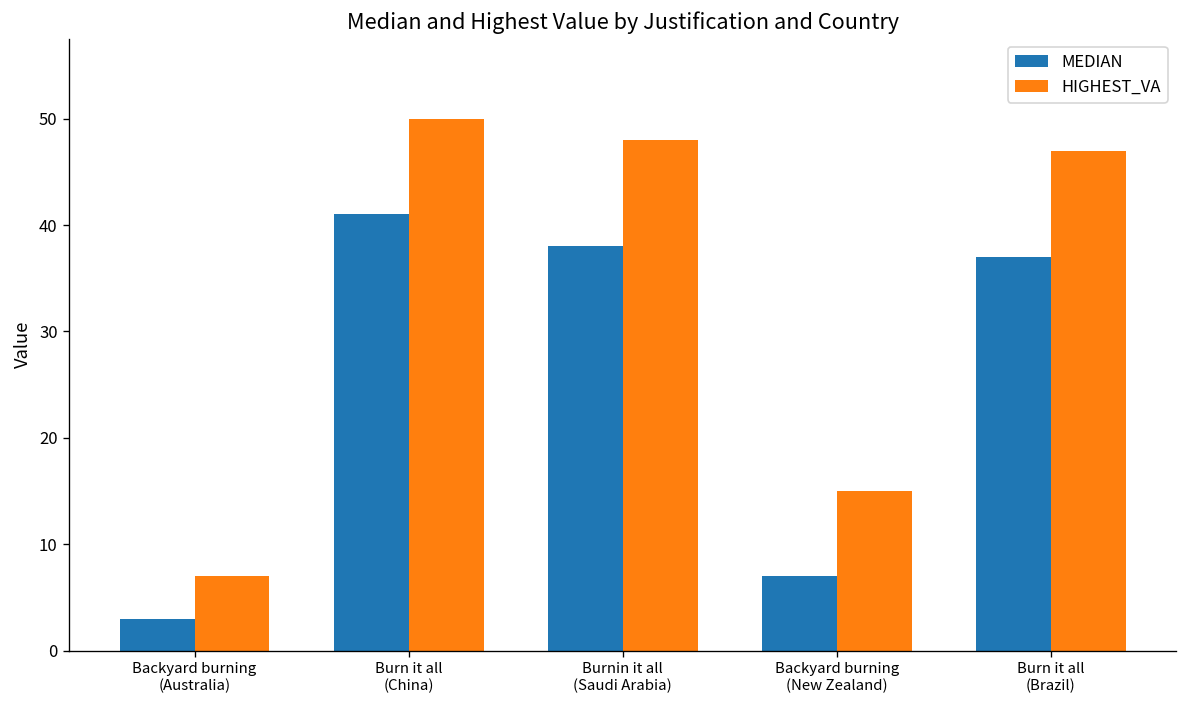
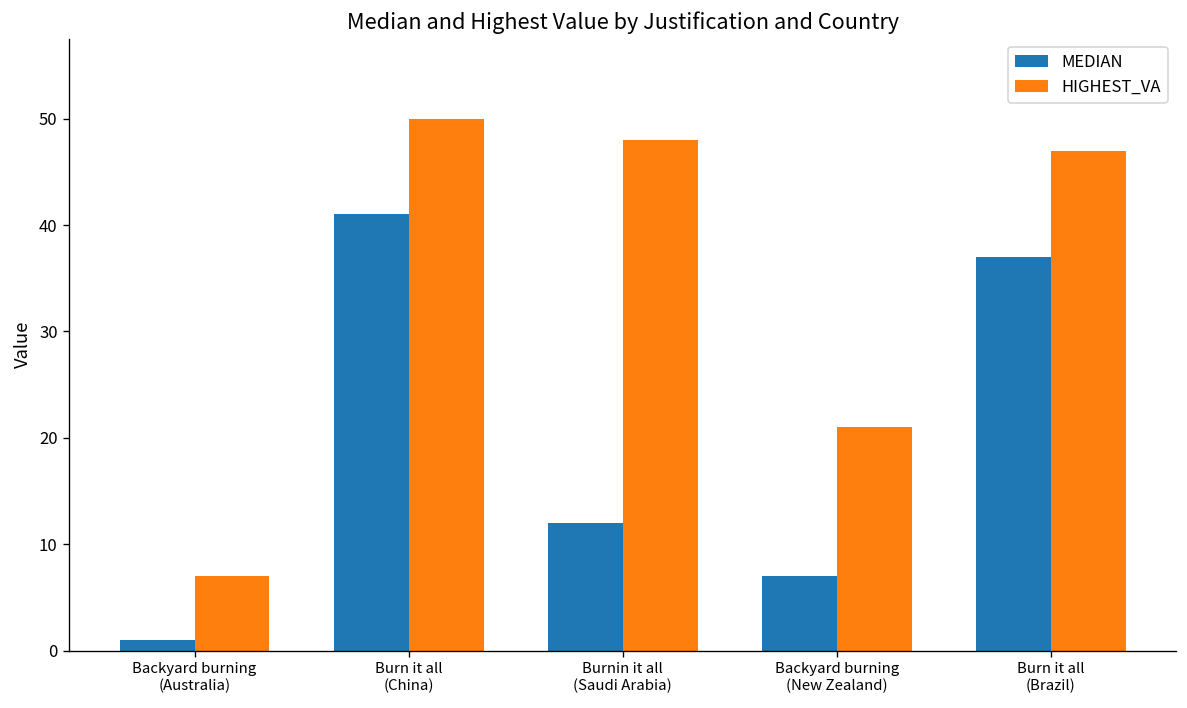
MEDIAN, Backyard burning (Australia): 3 -> 1
MEDIAN, Burnin it all (Saudi Arabia): 38 -> 12
HIGHEST_VA, Backyard burning (New Zealand): 15 -> 21
